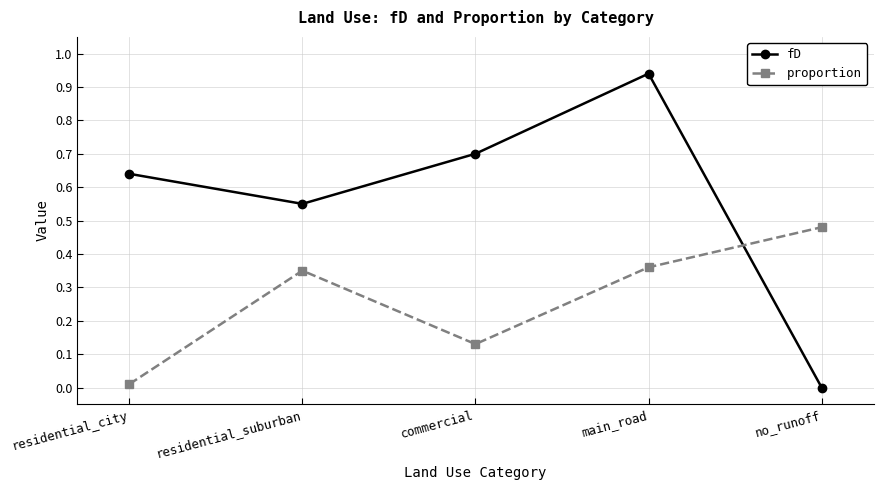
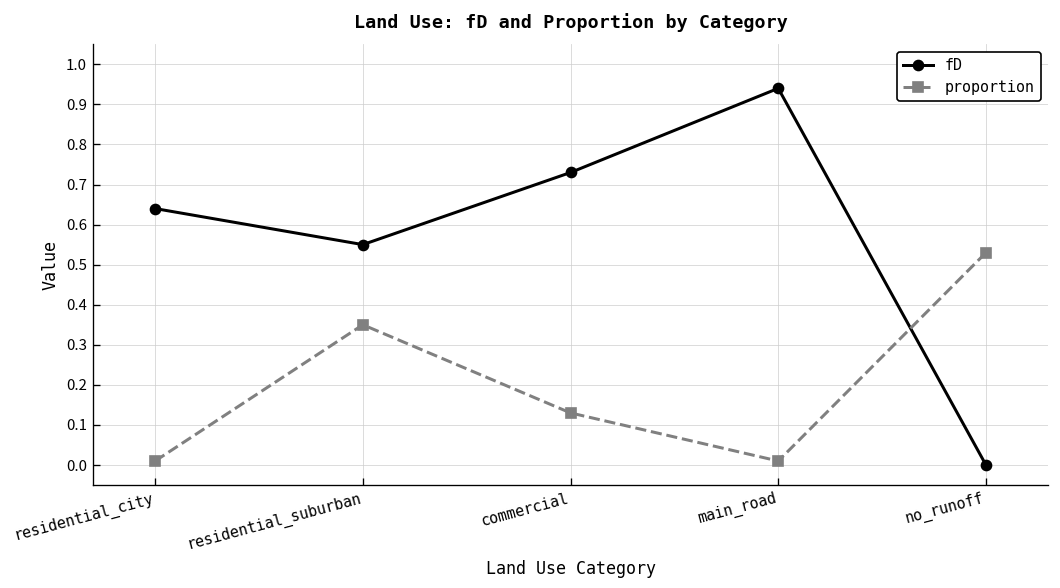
fD, commercial: 0.70 -> 0.73
proportion, main_road: 0.36 -> 0.01
proportion, no_runoff: 0.48 -> 0.53
